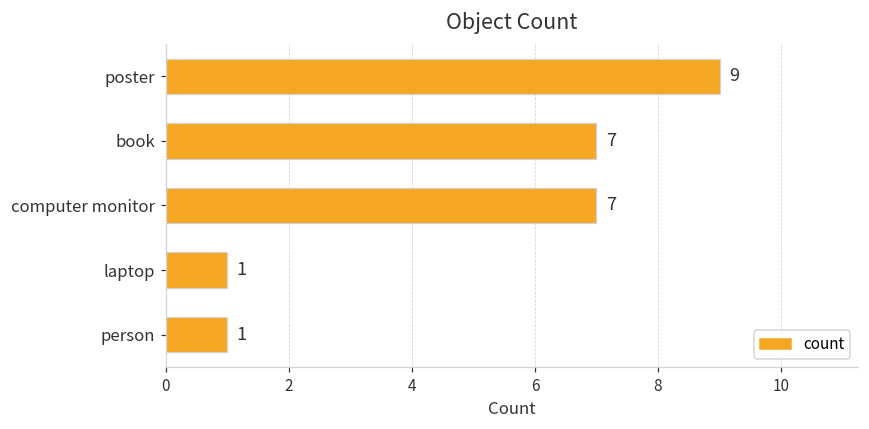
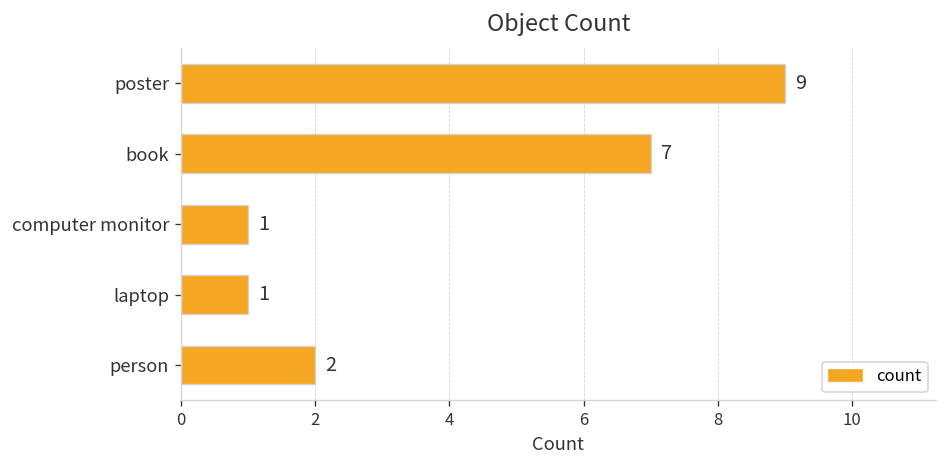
computer monitor: 7 -> 1
person: 1 -> 2
